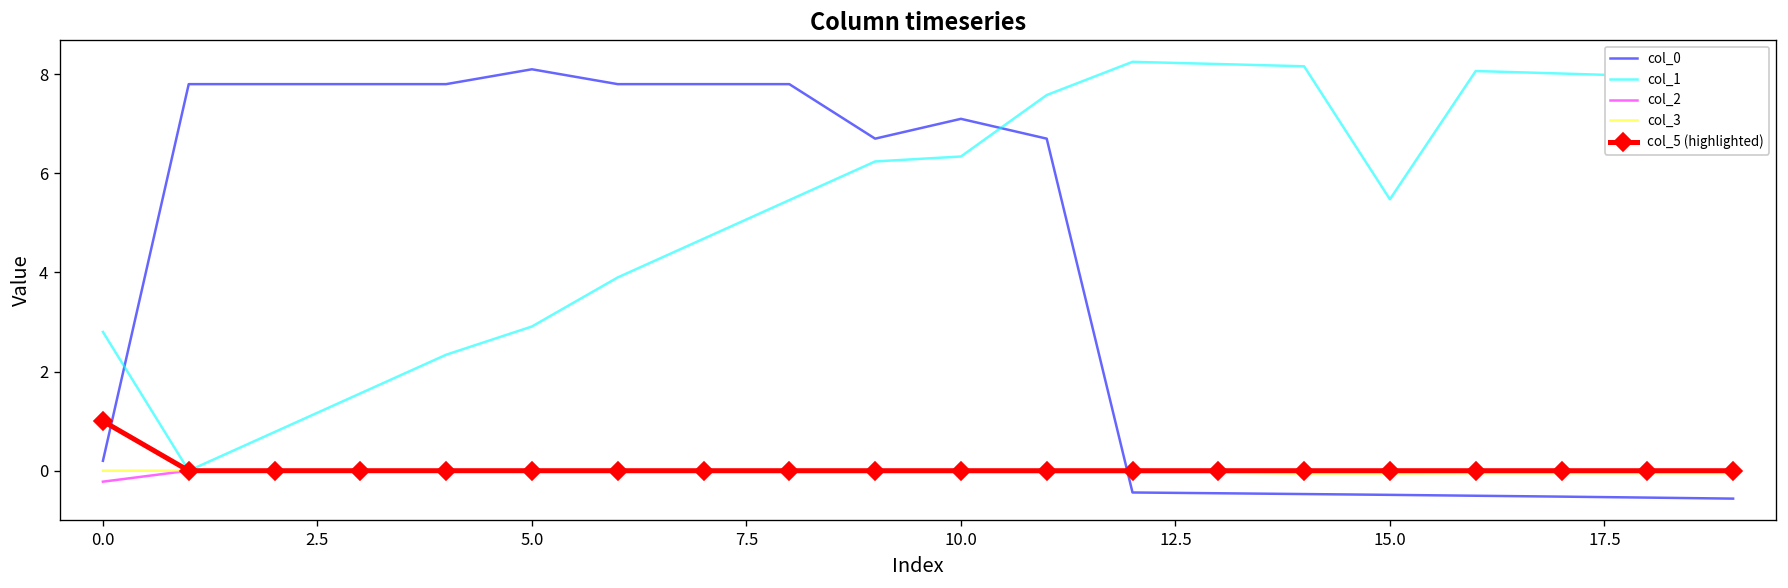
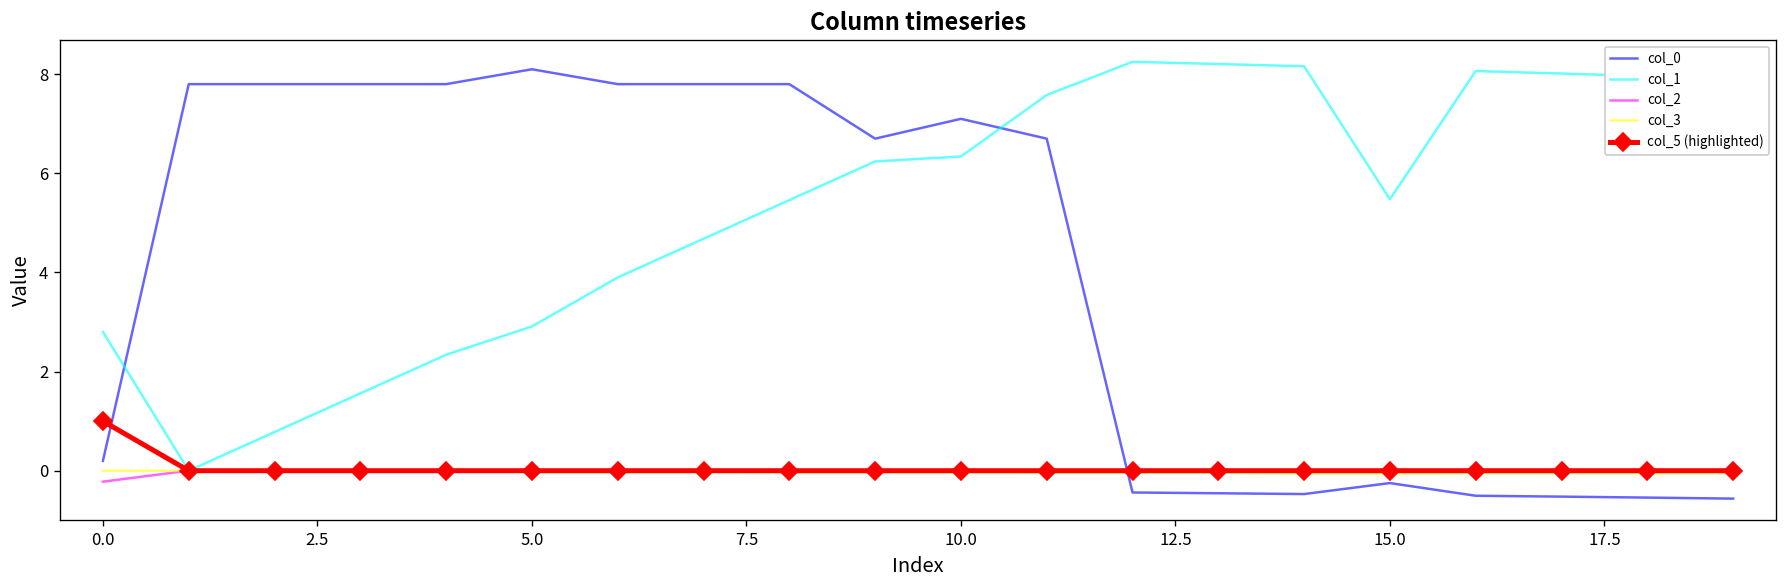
col_0, 15.0: -0.5 -> -0.2
